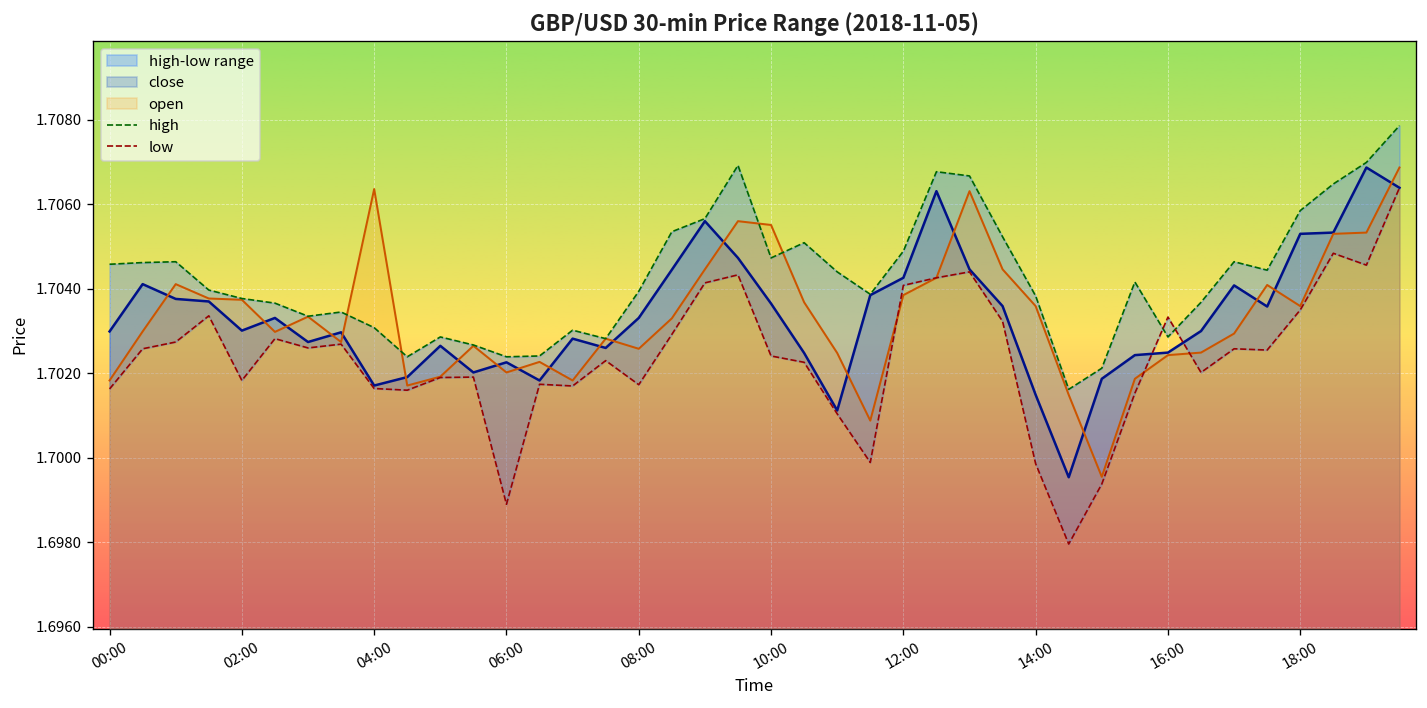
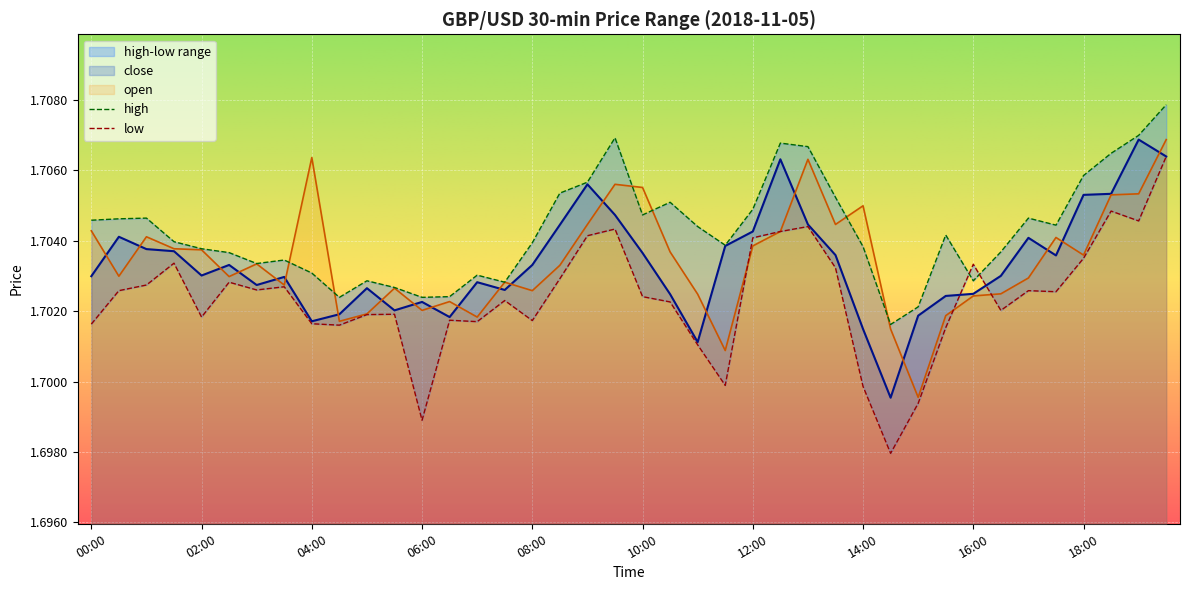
open, 00:00: 1.7018 -> 1.7043
open, 14:00: 1.7036 -> 1.7050
